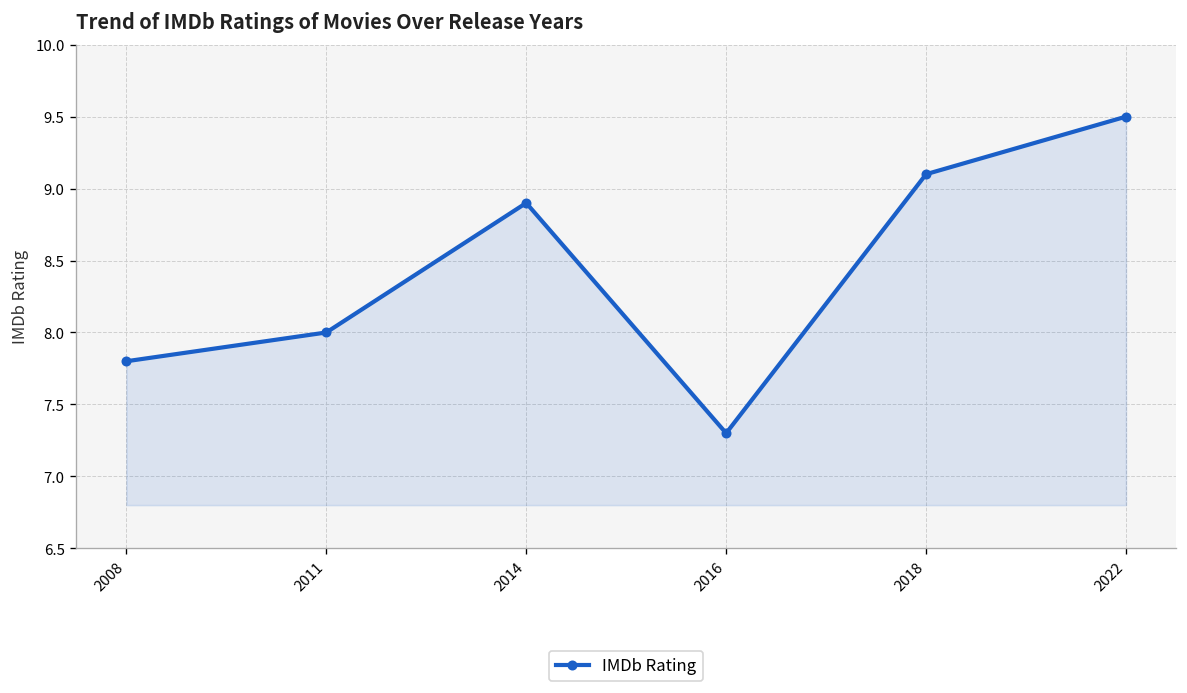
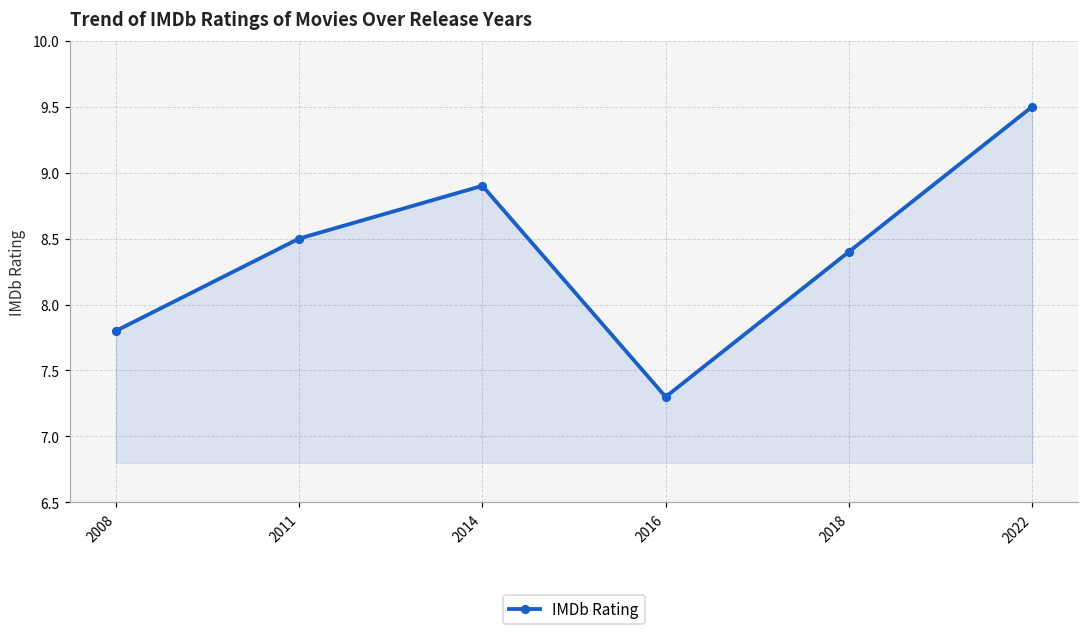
2011: 8.0 -> 8.5
2018: 9.1 -> 8.4
